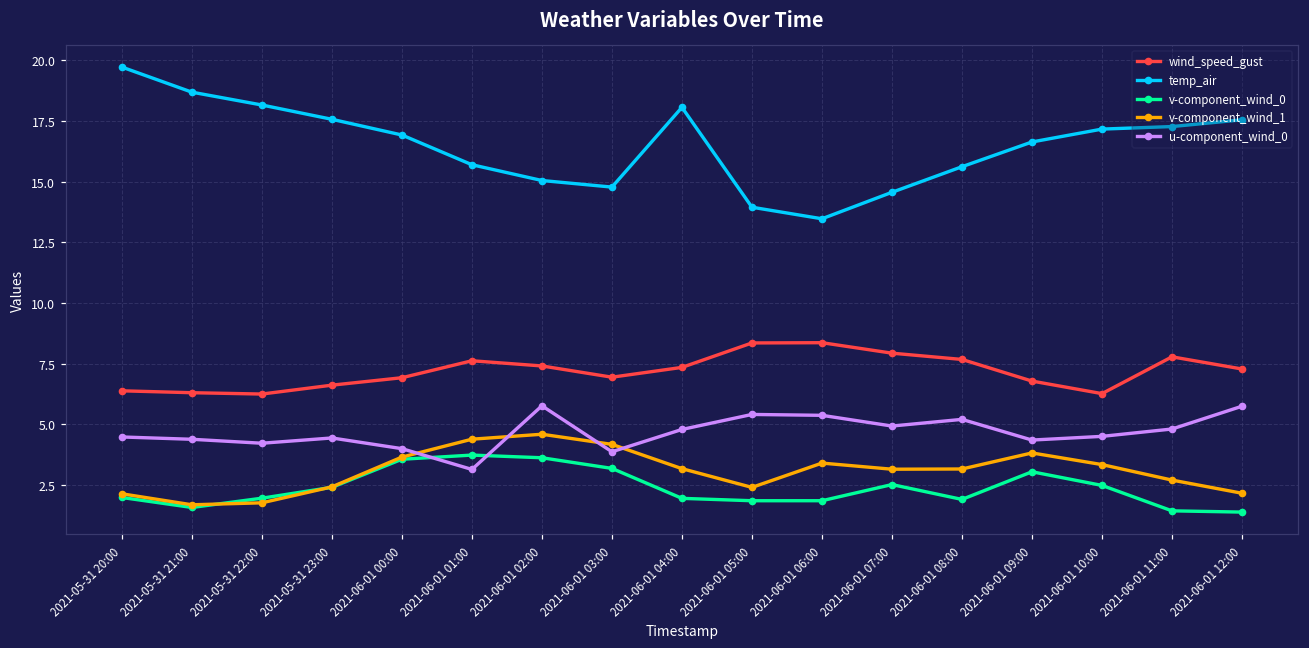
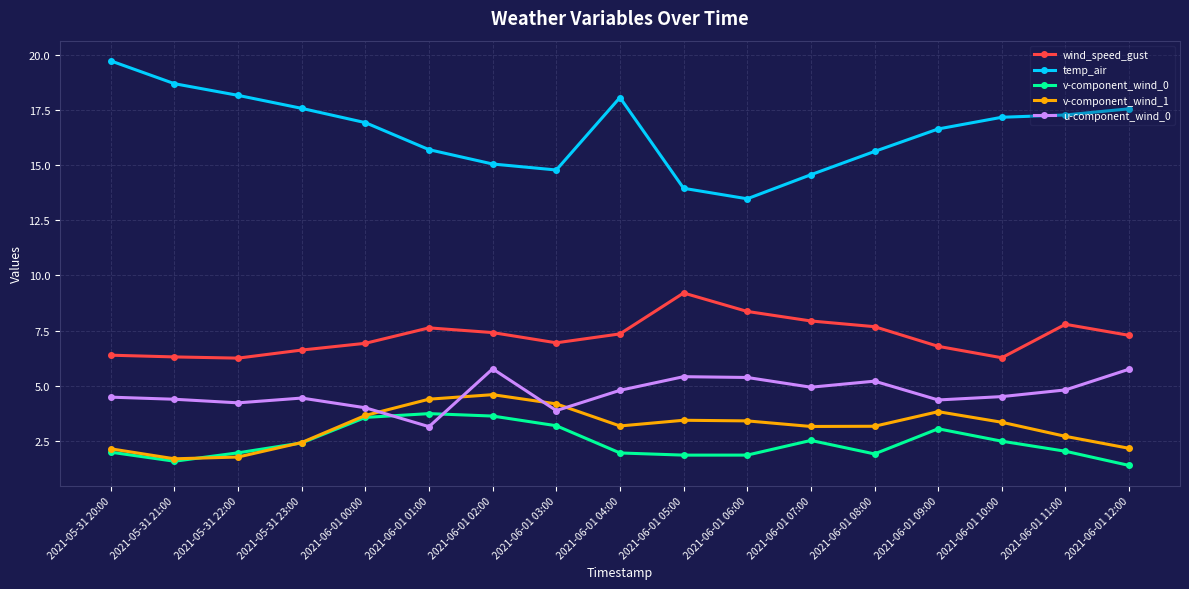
wind_speed_gust, 2021-06-01 05:00: 8.4 -> 9.2
v-component_wind_1, 2021-06-01 05:00: 2.4 -> 3.4
v-component_wind_0, 2021-06-01 11:00: 1.4 -> 2.0
